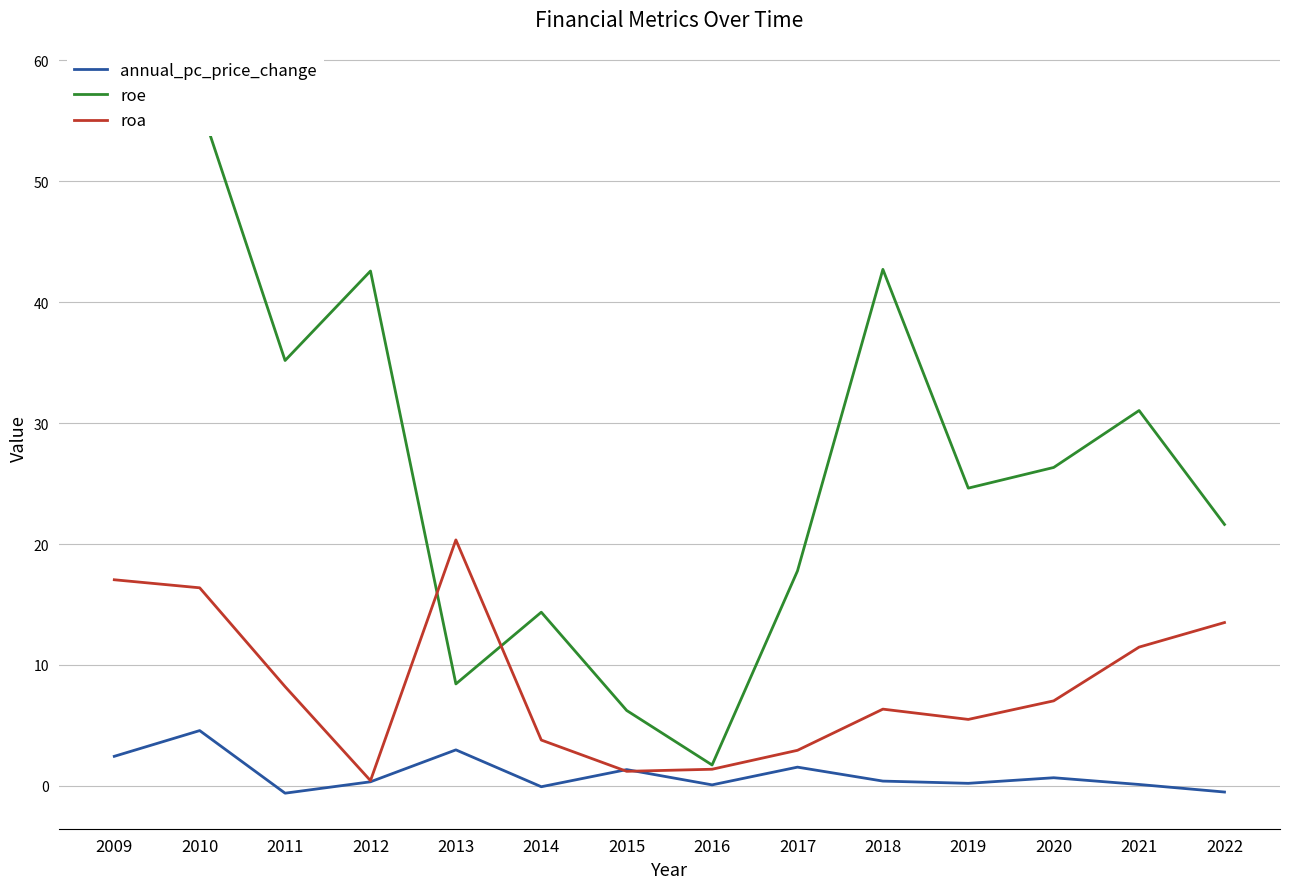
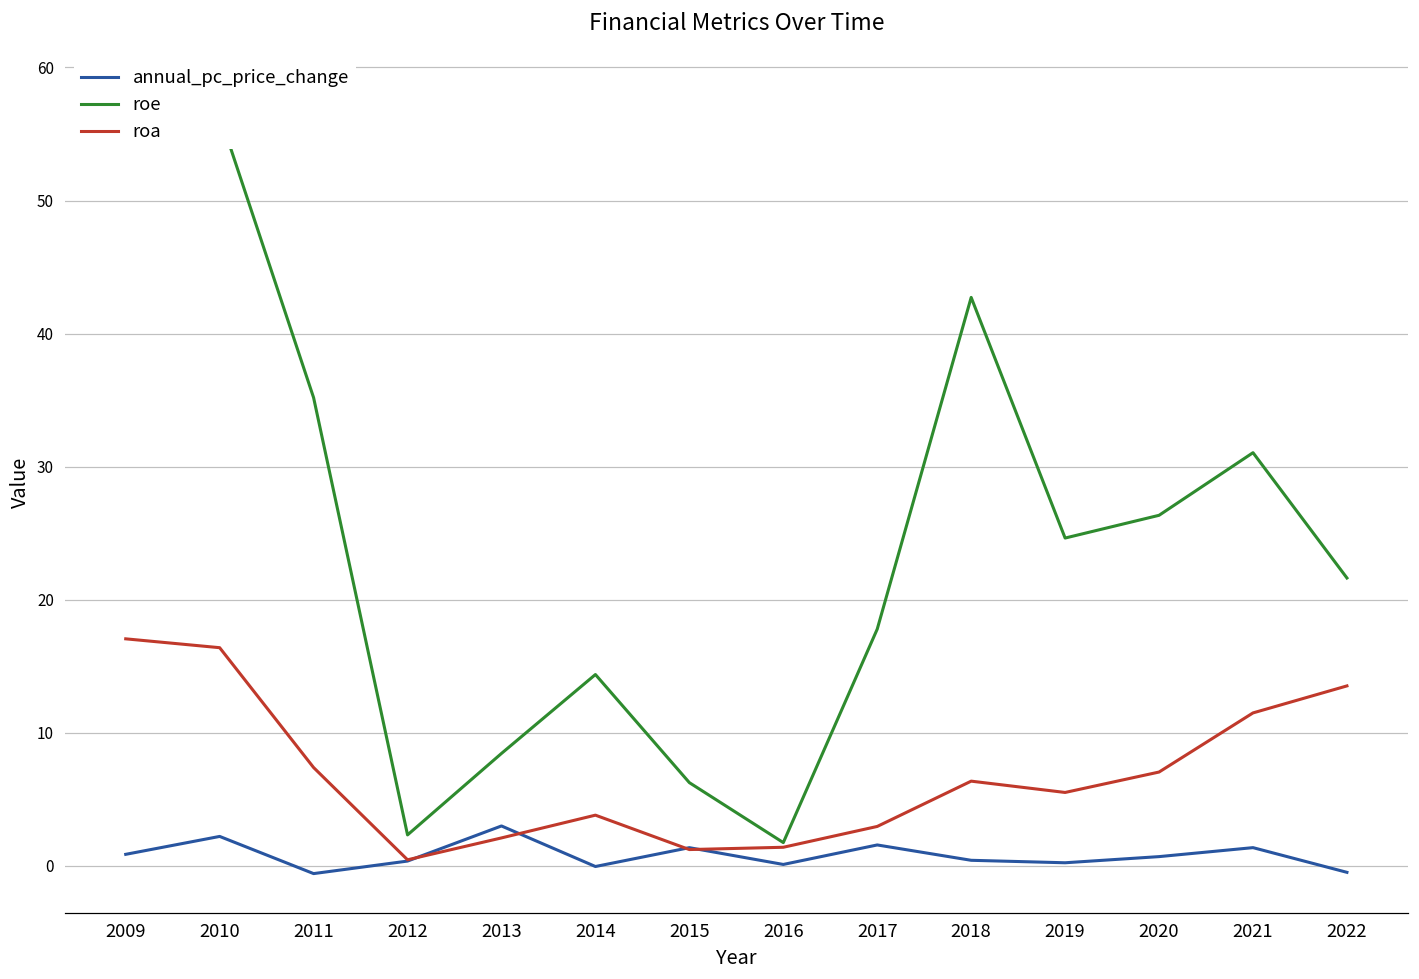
annual_pc_price_change, 2009: 2.4 -> 0.8
annual_pc_price_change, 2010: 4.6 -> 2.2
roa, 2011: 8.2 -> 7.4
roe, 2012: 42.6 -> 2.3
roa, 2013: 20.3 -> 2.1
annual_pc_price_change, 2021: 0.1 -> 1.3
